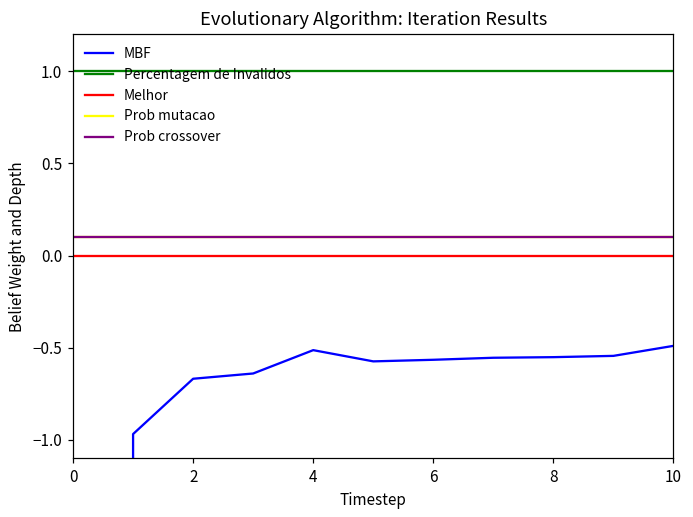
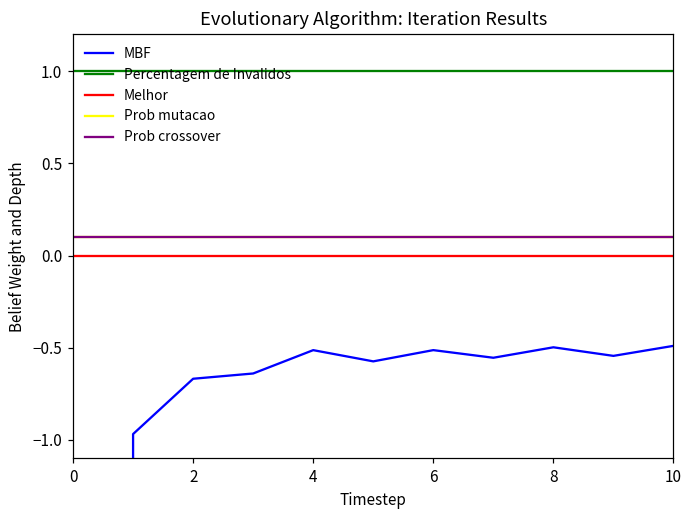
MBF, 6: -0.57 -> -0.51
MBF, 8: -0.55 -> -0.50
